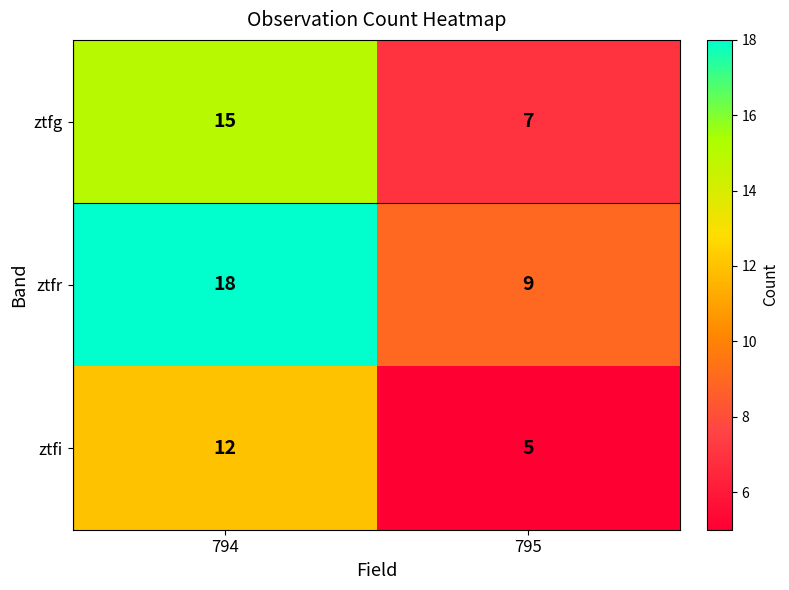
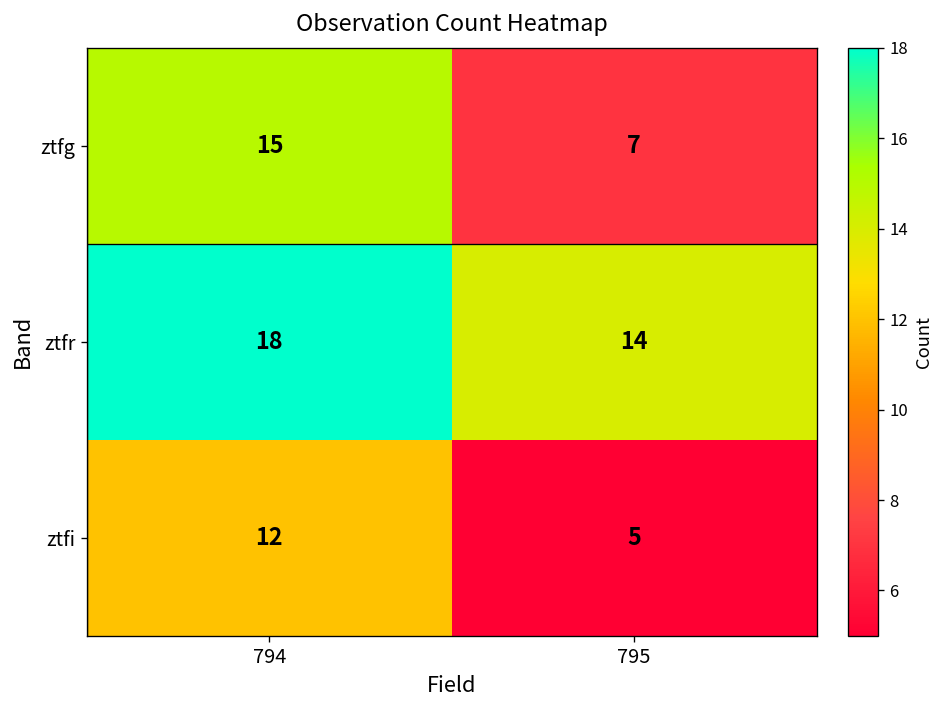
ztfr, 795: 9 -> 14
